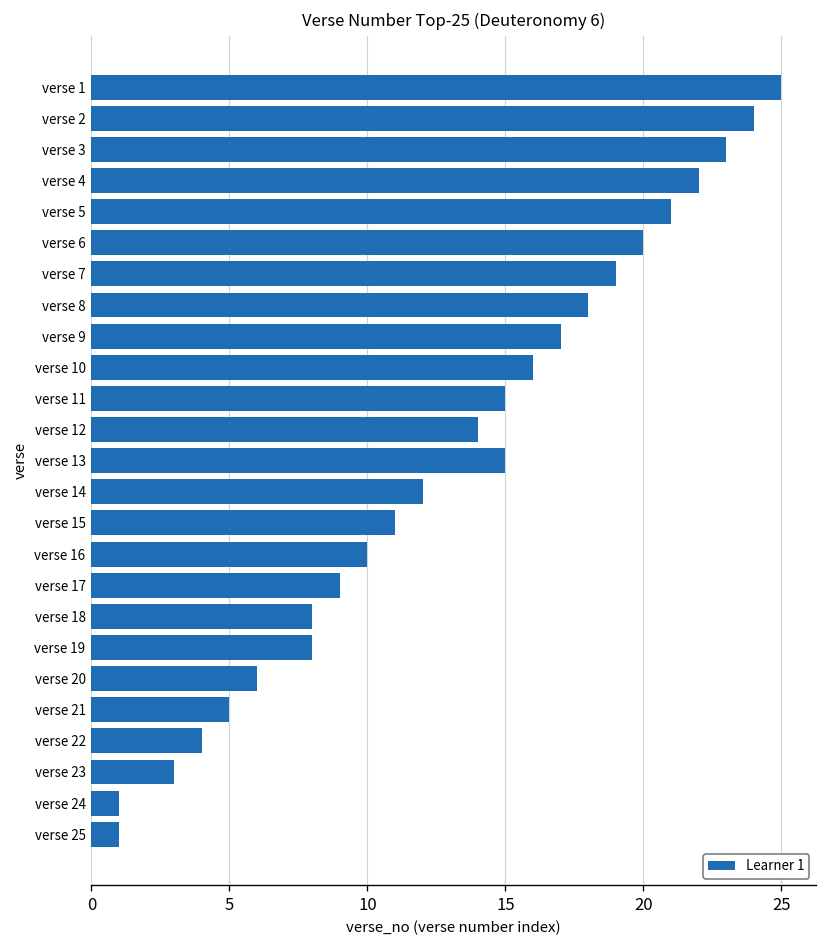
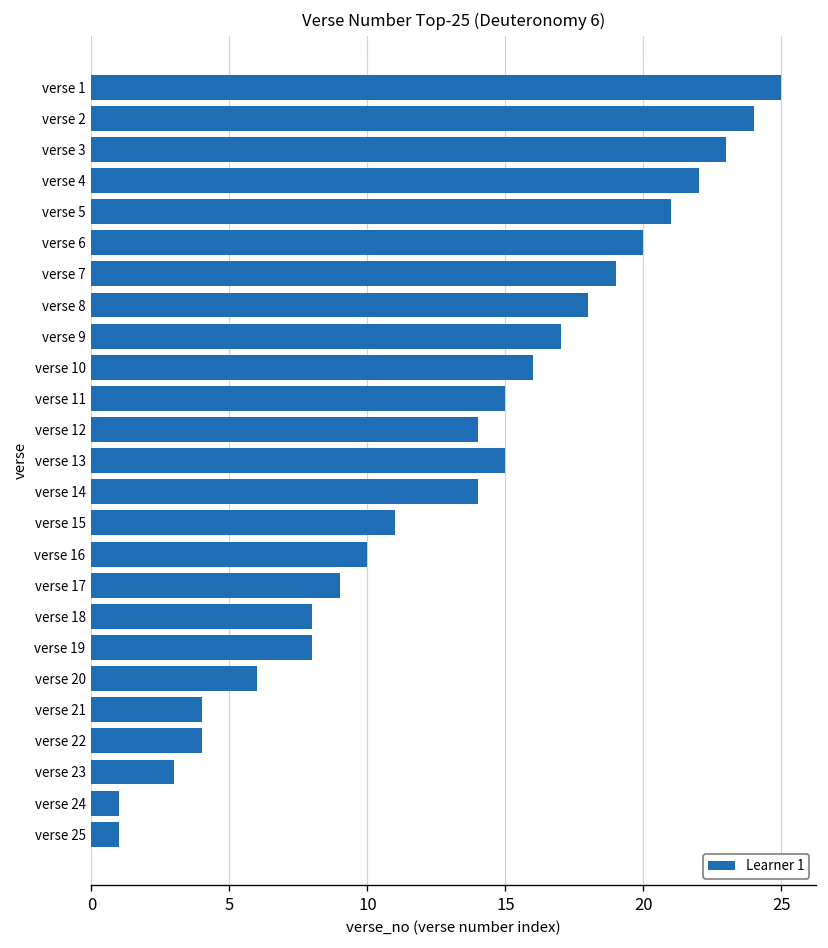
verse 14: 12 -> 14
verse 21: 5 -> 4
